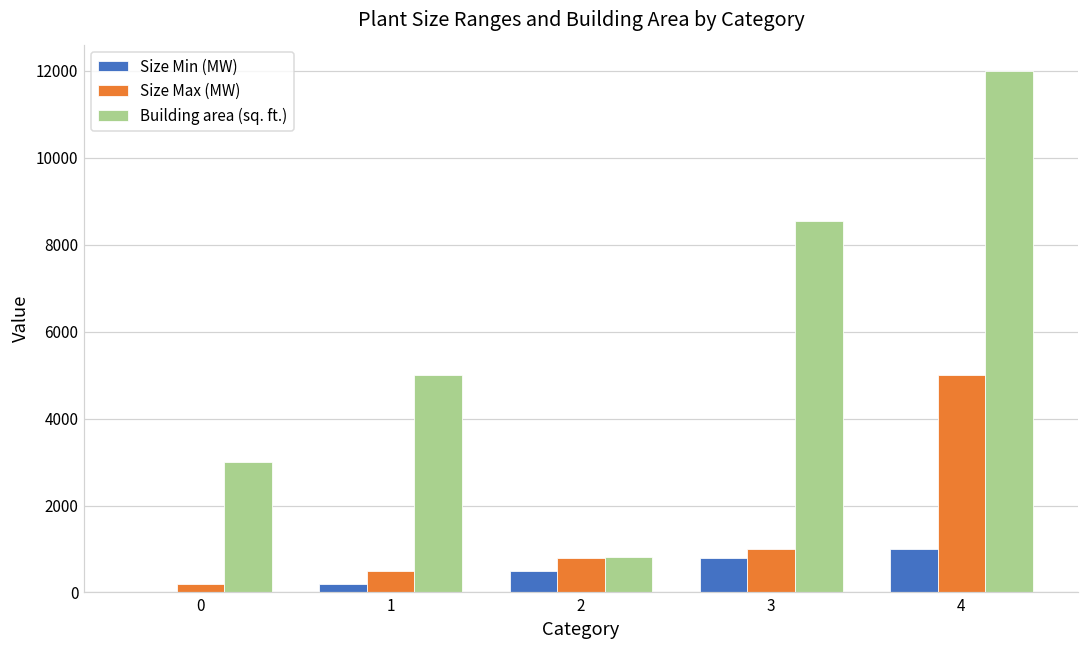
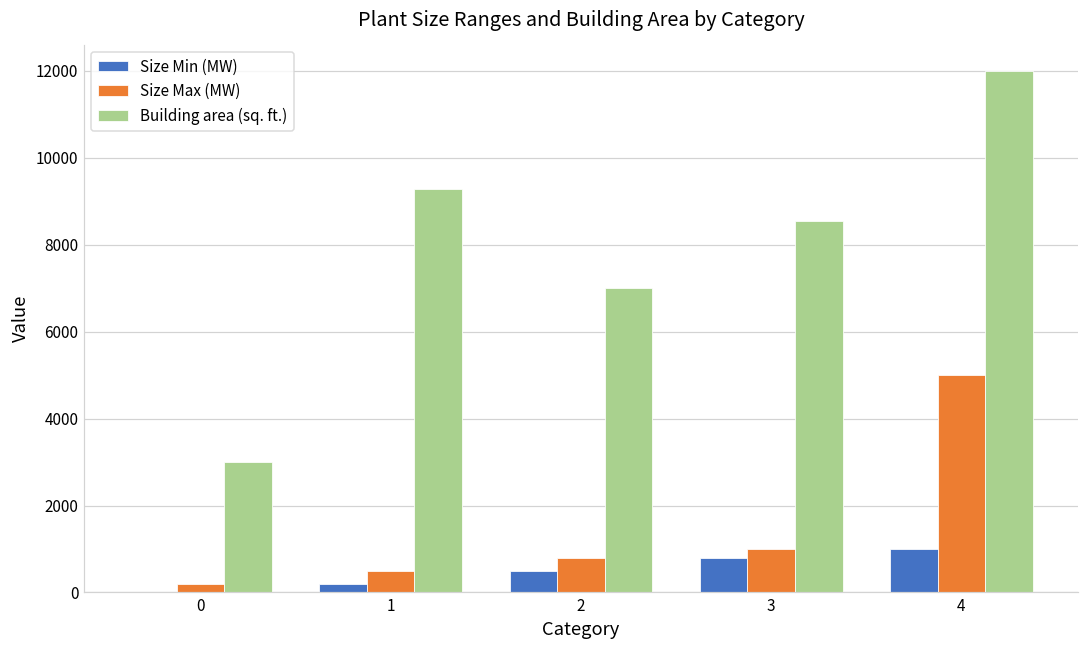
Building area (sq. ft.), 1: 5000 -> 9300
Building area (sq. ft.), 2: 800 -> 7000
